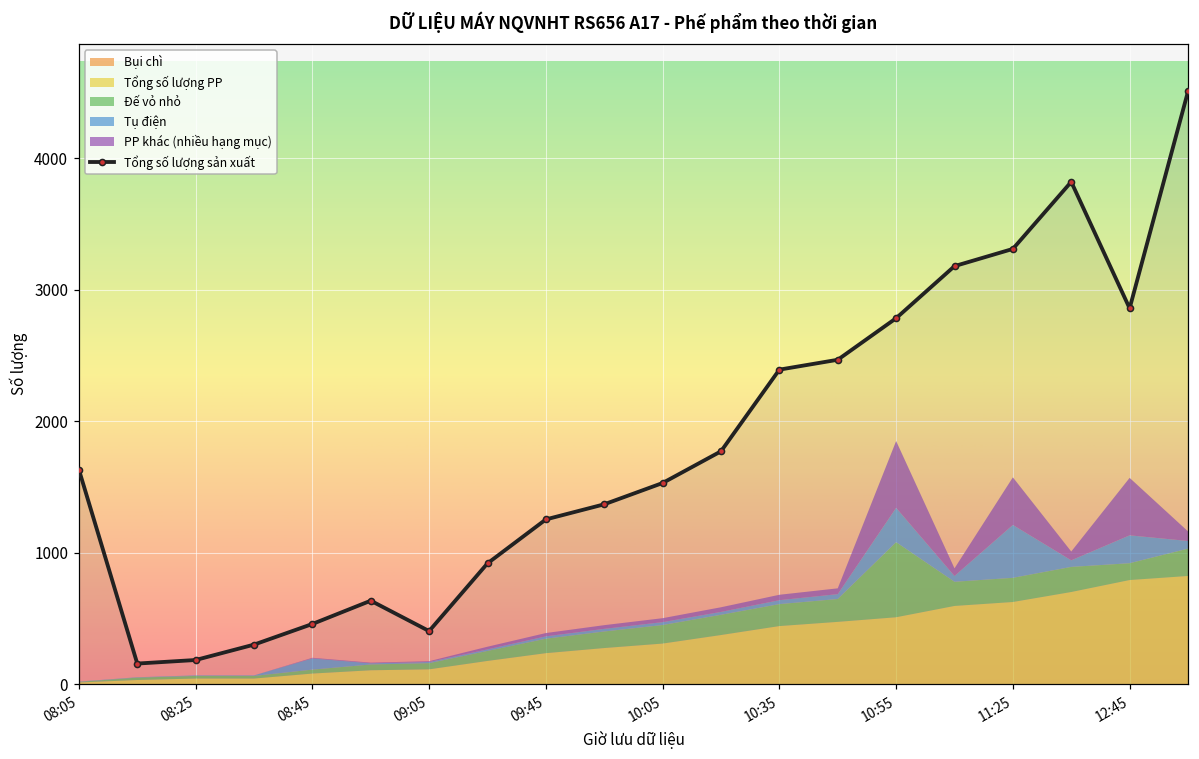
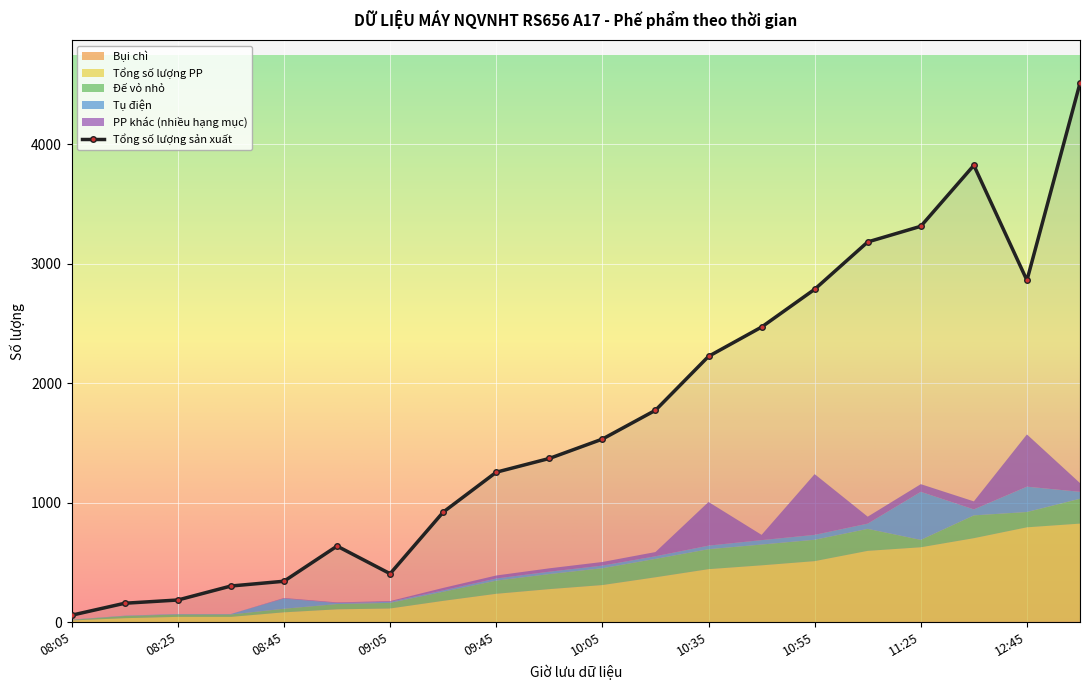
Tổng số lượng sản xuất, 08:05: 1630 -> 60
Tổng số lượng sản xuất, 08:45: 460 -> 340
Tổng số lượng sản xuất, 10:35: 2390 -> 2220
PP khác (nhiều hạng mục), 10:35: 40 -> 370
Đế vỏ nhỏ, 10:55: 570 -> 180
Tụ điện, 10:55: 260 -> 40
Đế vỏ nhỏ, 11:25: 180 -> 60
PP khác (nhiều hạng mục), 11:25: 360 -> 60
